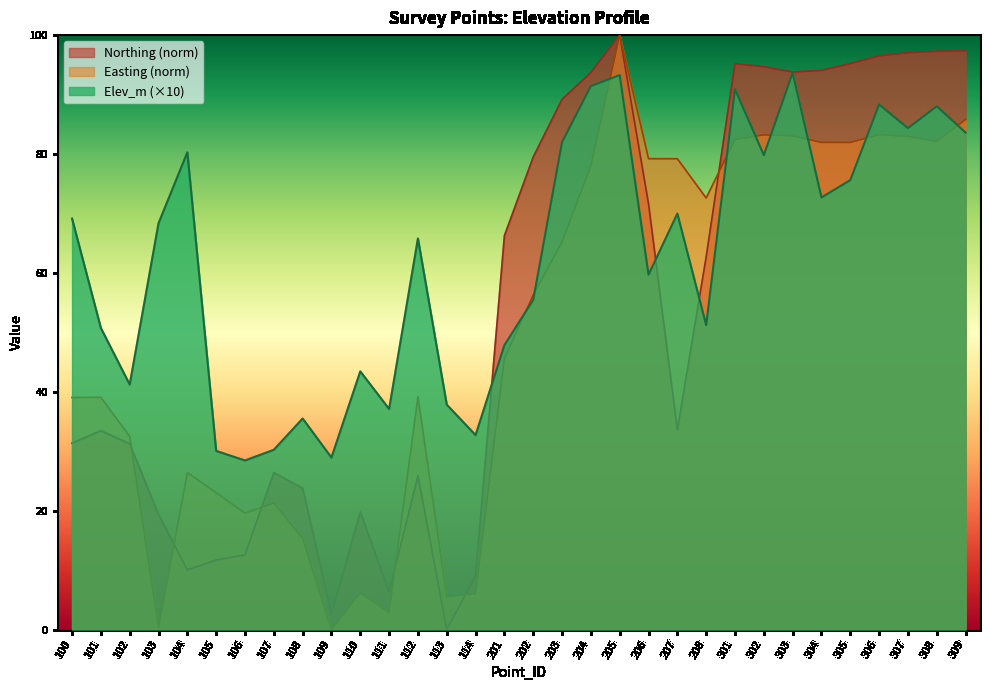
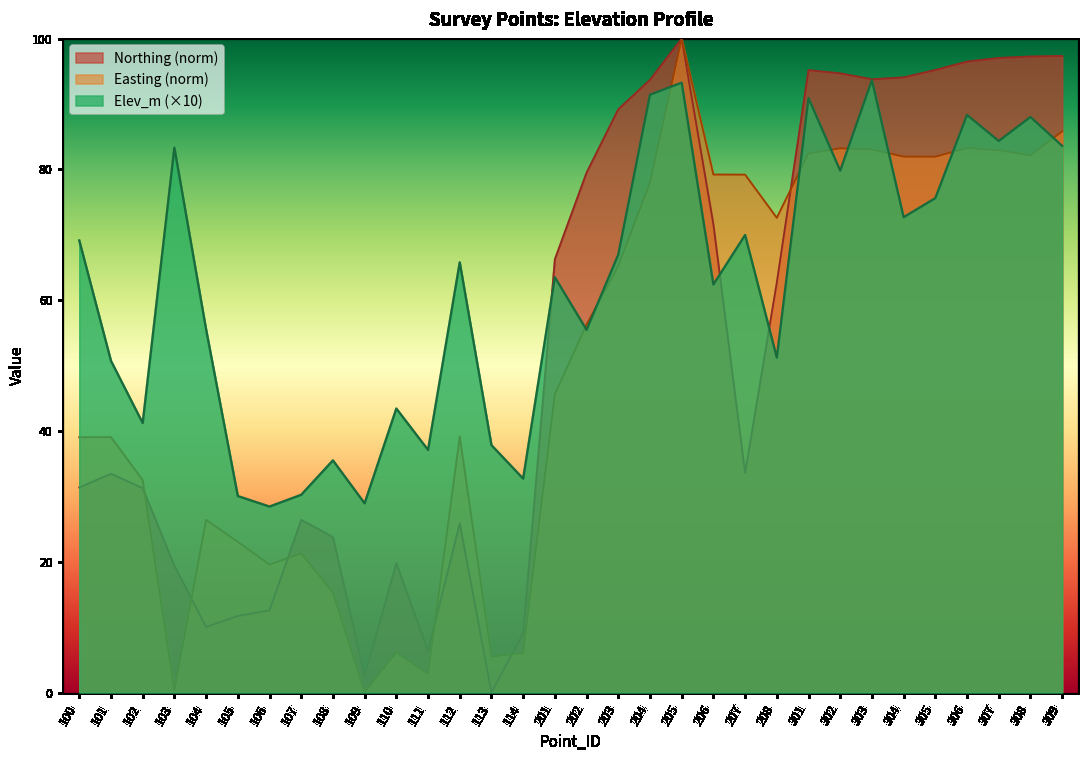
Elev_m (×10), 103: 68 -> 83
Elev_m (×10), 104: 80 -> 56
Elev_m (×10), 201: 48 -> 64
Elev_m (×10), 203: 82 -> 67
Elev_m (×10), 206: 60 -> 62
